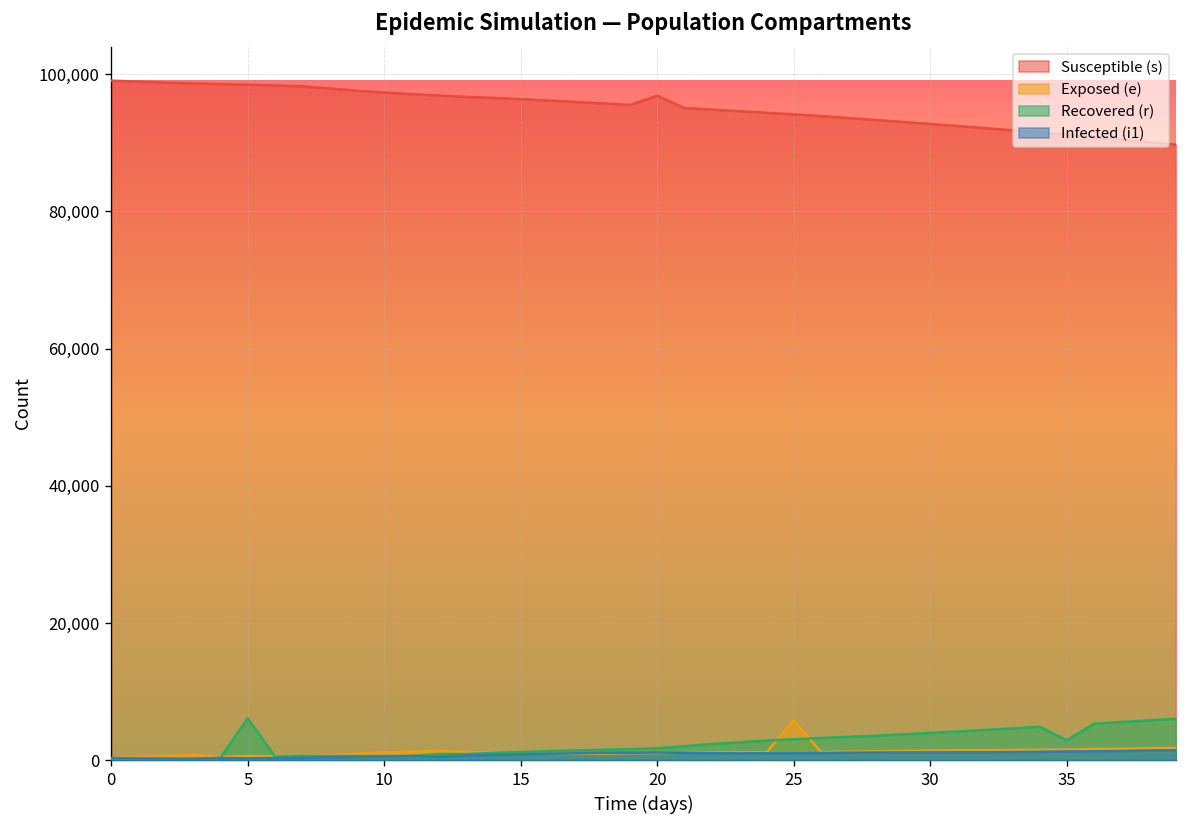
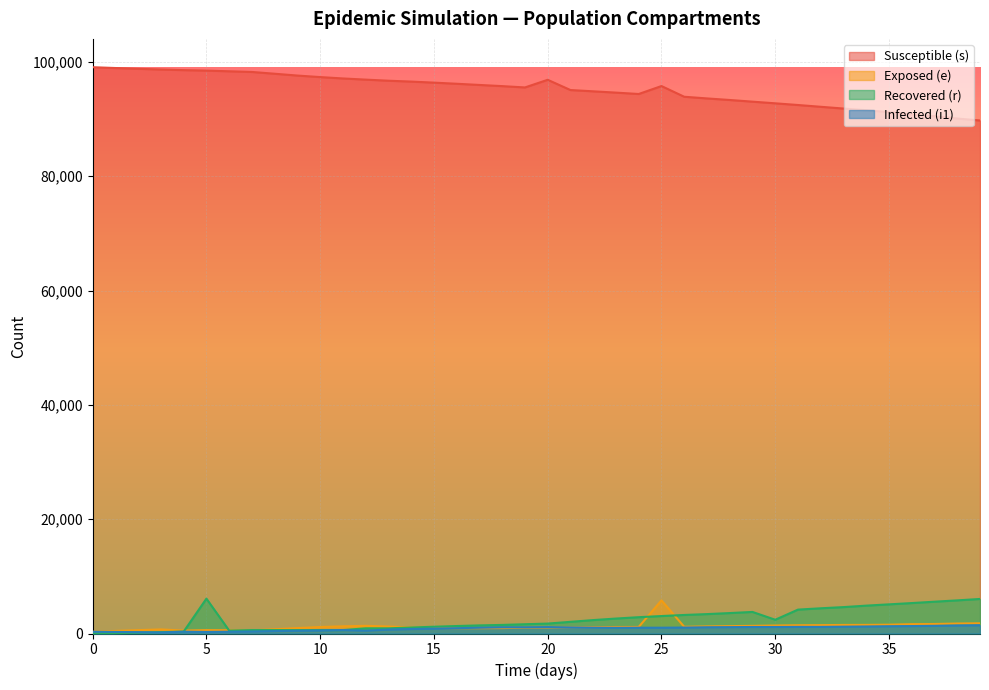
Susceptible (s), 25: 94,000 -> 96,000
Recovered (r), 30: 4,000 -> 2,000
Recovered (r), 35: 3,000 -> 5,000
